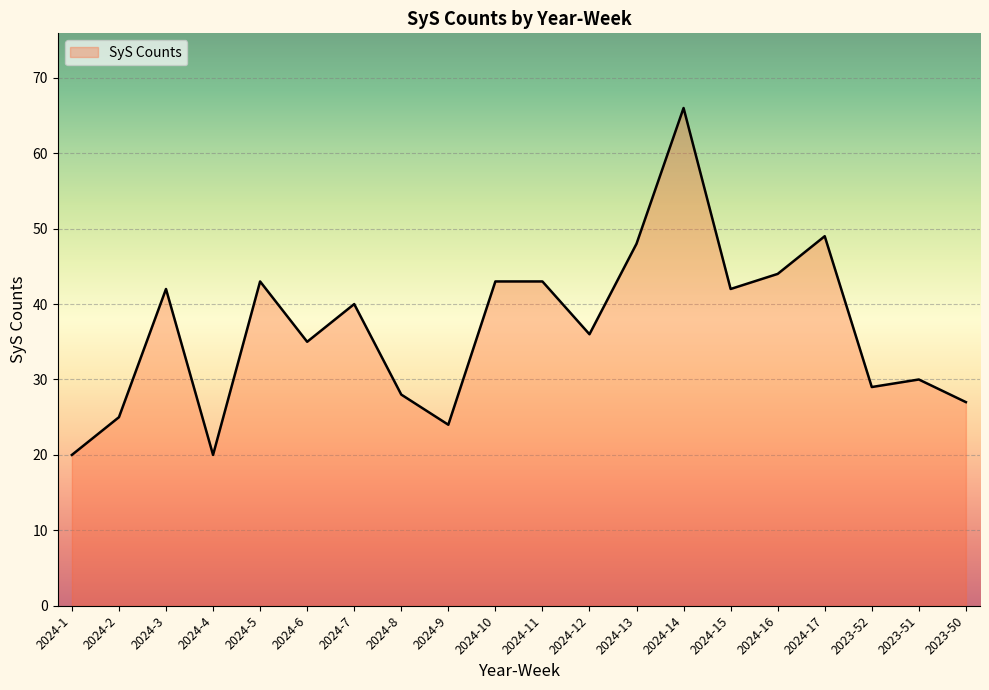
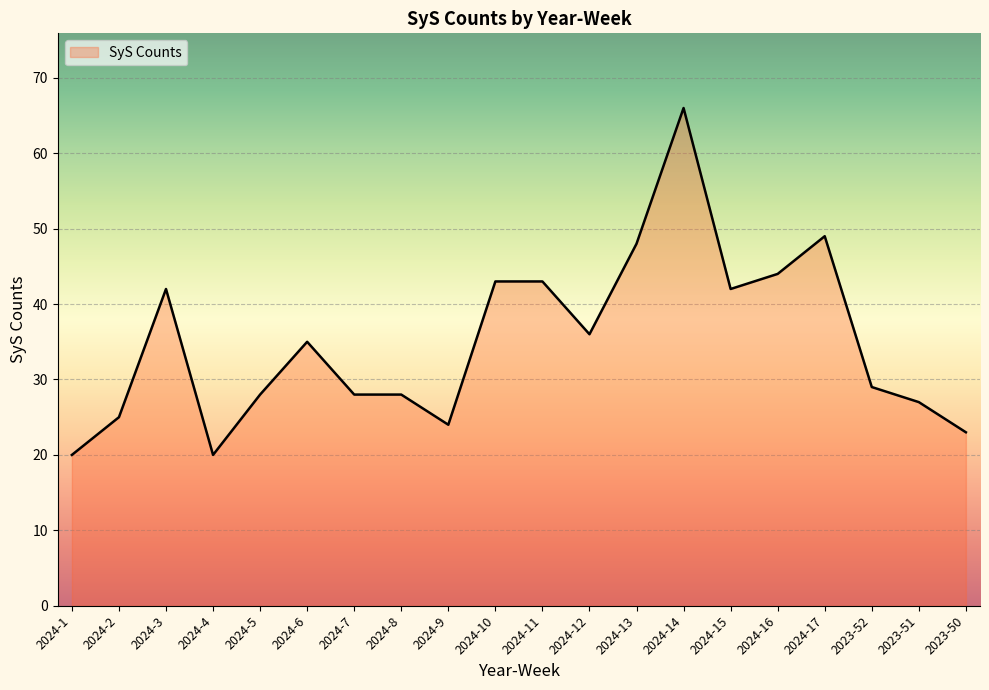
2024-5: 43 -> 28
2024-7: 40 -> 28
2023-51: 30 -> 27
2023-50: 27 -> 23
